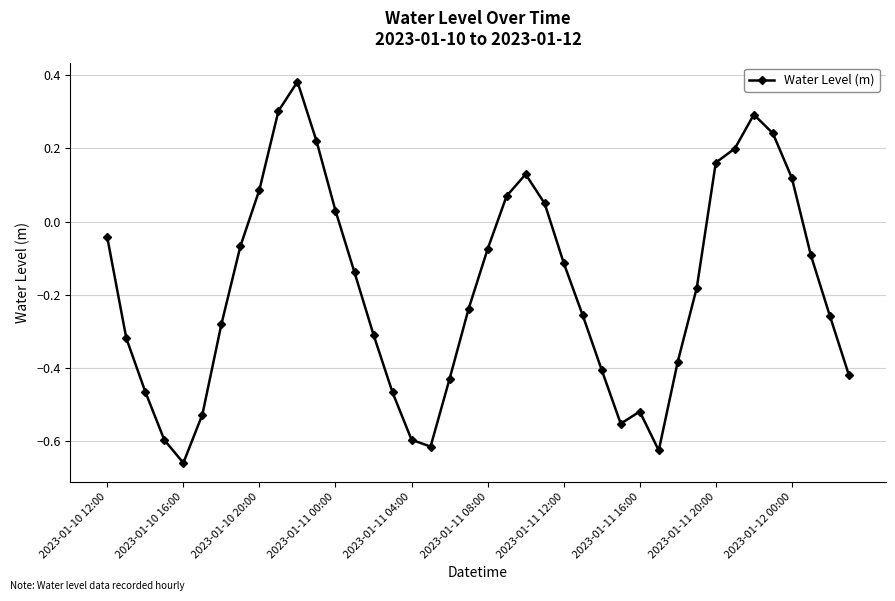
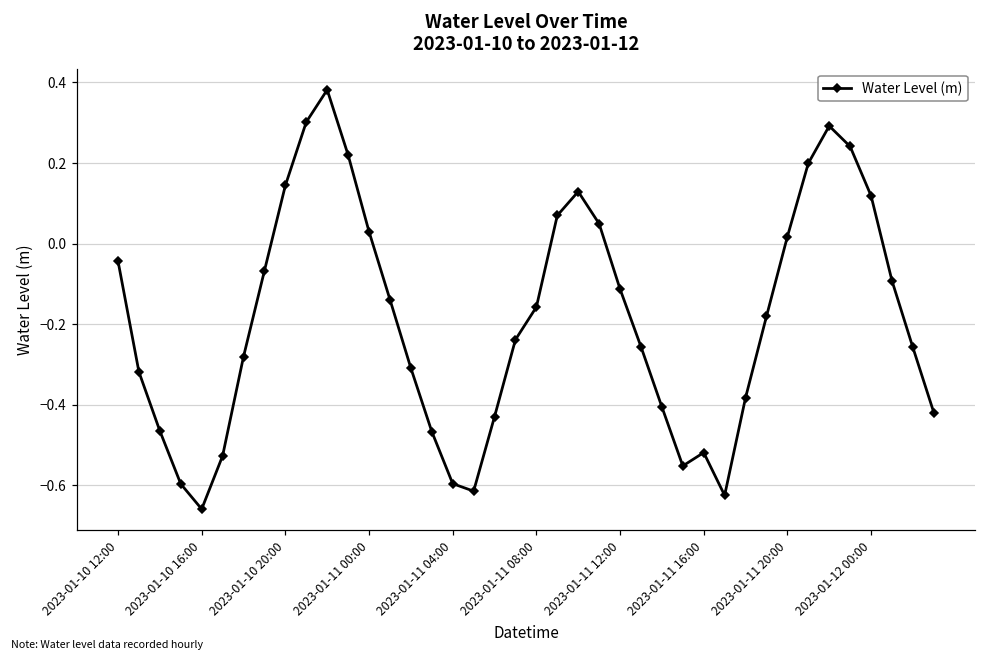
2023-01-10 20:00: 0.09 -> 0.14
2023-01-11 08:00: -0.08 -> -0.16
2023-01-11 20:00: 0.16 -> 0.02
